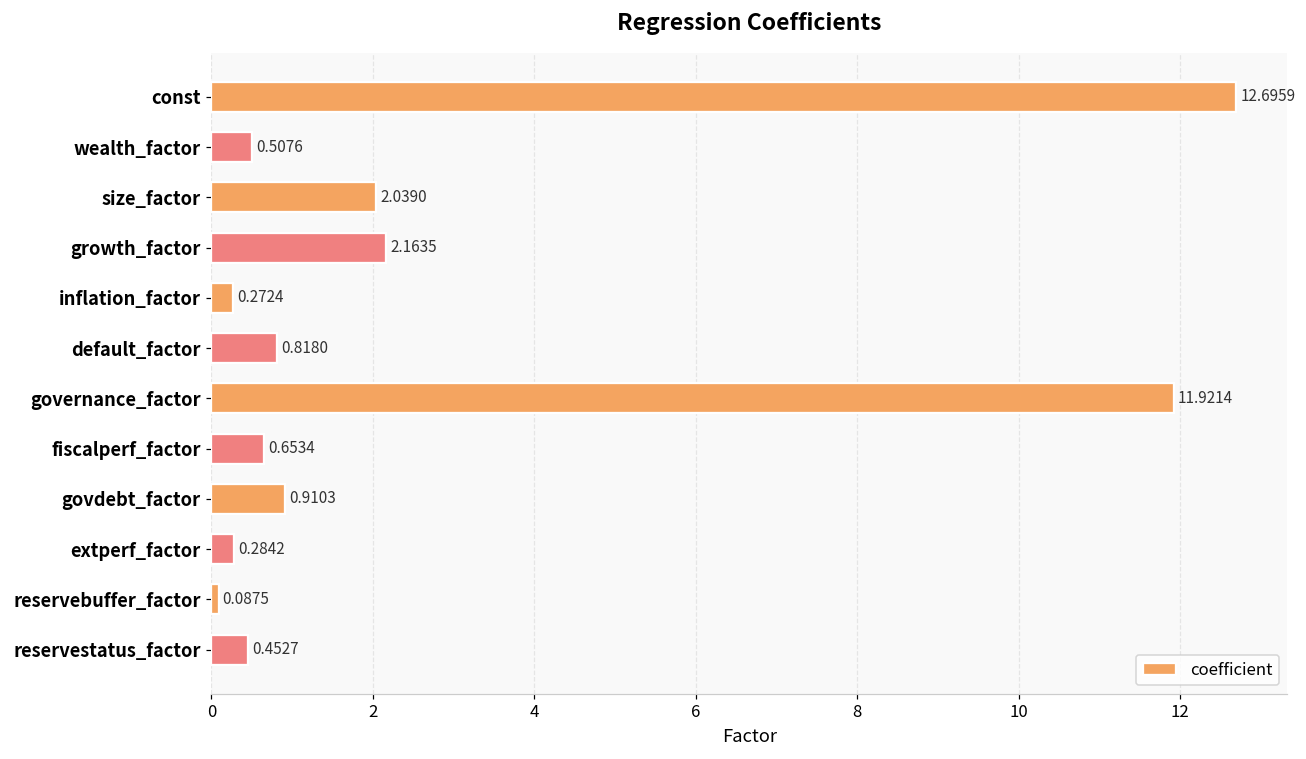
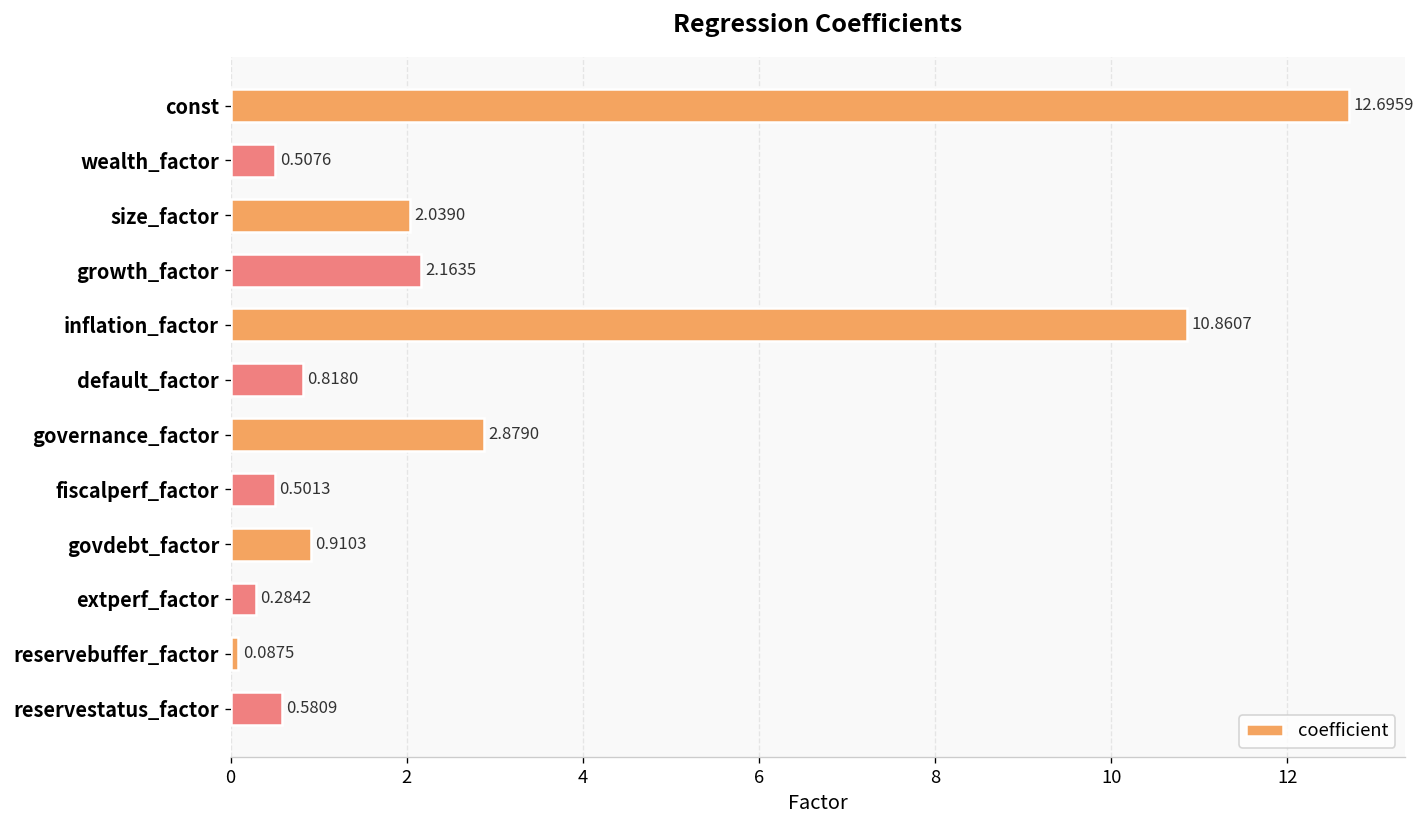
inflation_factor: 0.2724 -> 10.8607
governance_factor: 11.9214 -> 2.8790
fiscalperf_factor: 0.6534 -> 0.5013
reservestatus_factor: 0.4527 -> 0.5809
